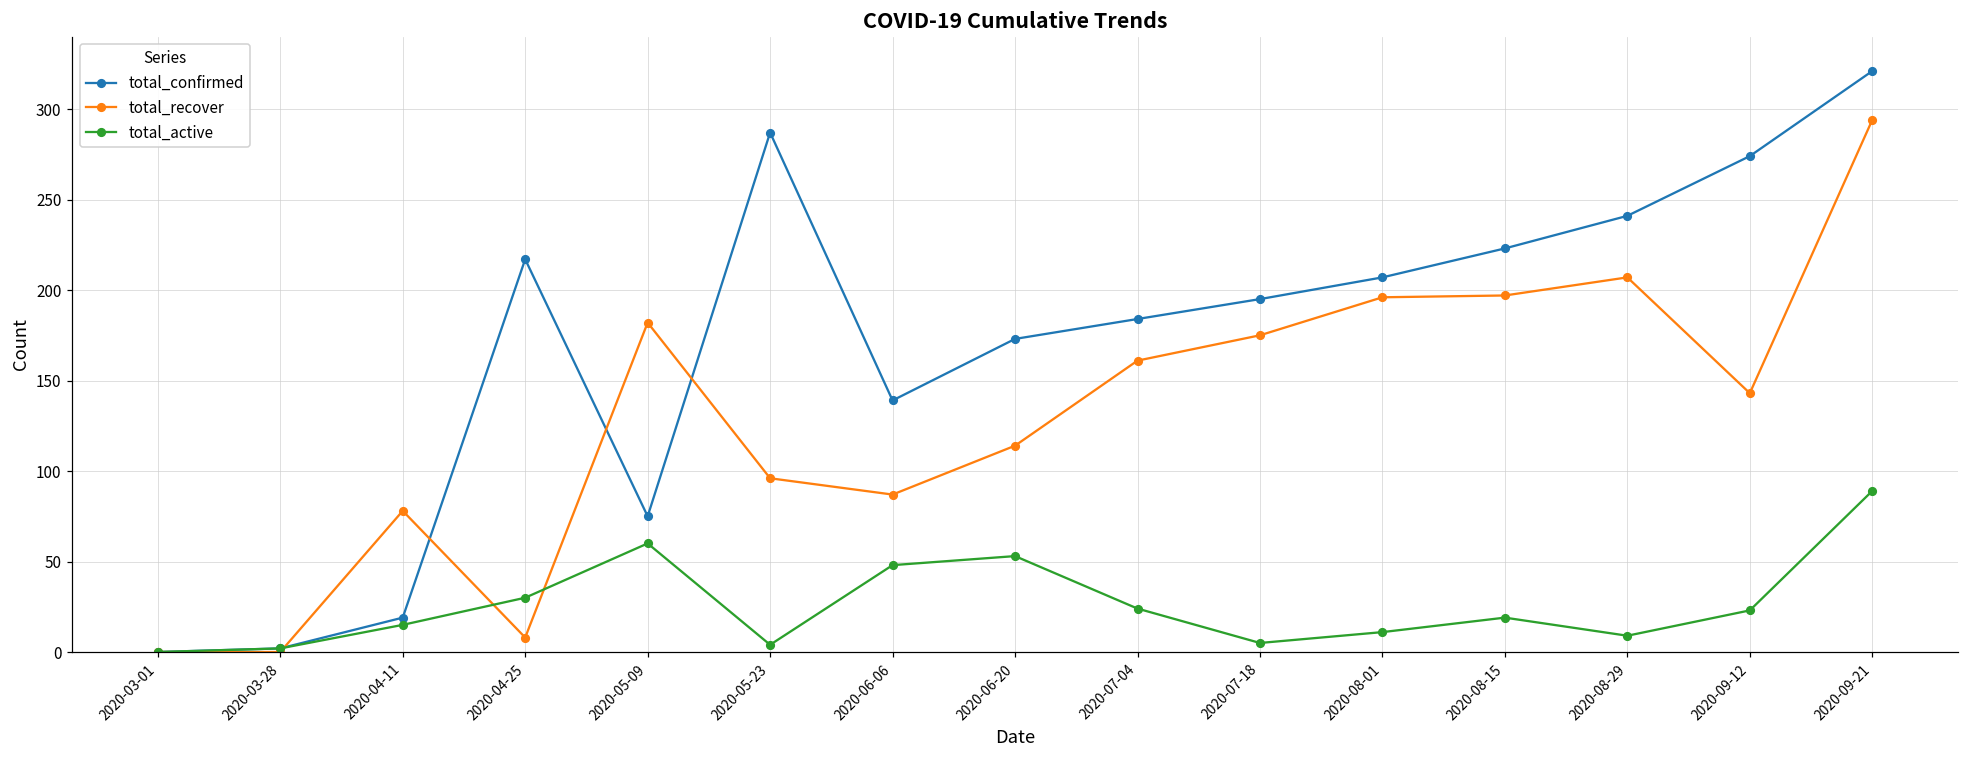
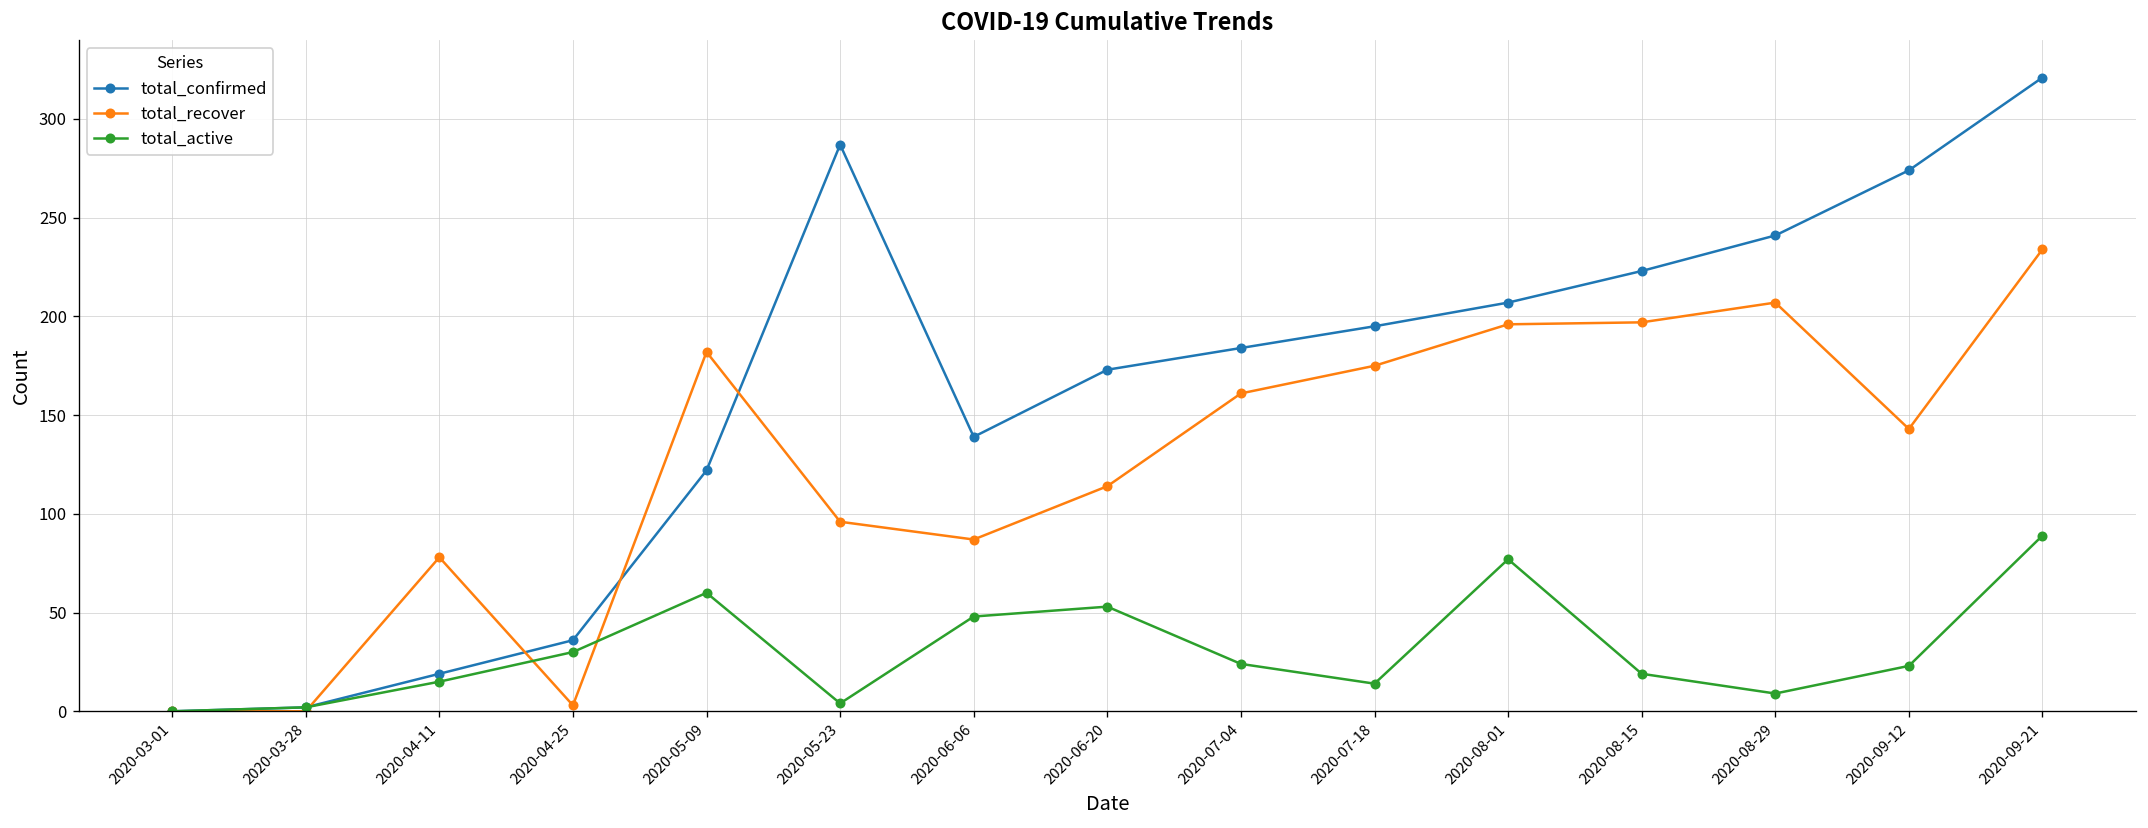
total_confirmed, 2020-04-25: 217 -> 36
total_recover, 2020-04-25: 8 -> 3
total_confirmed, 2020-05-09: 75 -> 122
total_active, 2020-07-18: 5 -> 14
total_active, 2020-08-01: 11 -> 77
total_recover, 2020-09-21: 294 -> 234
